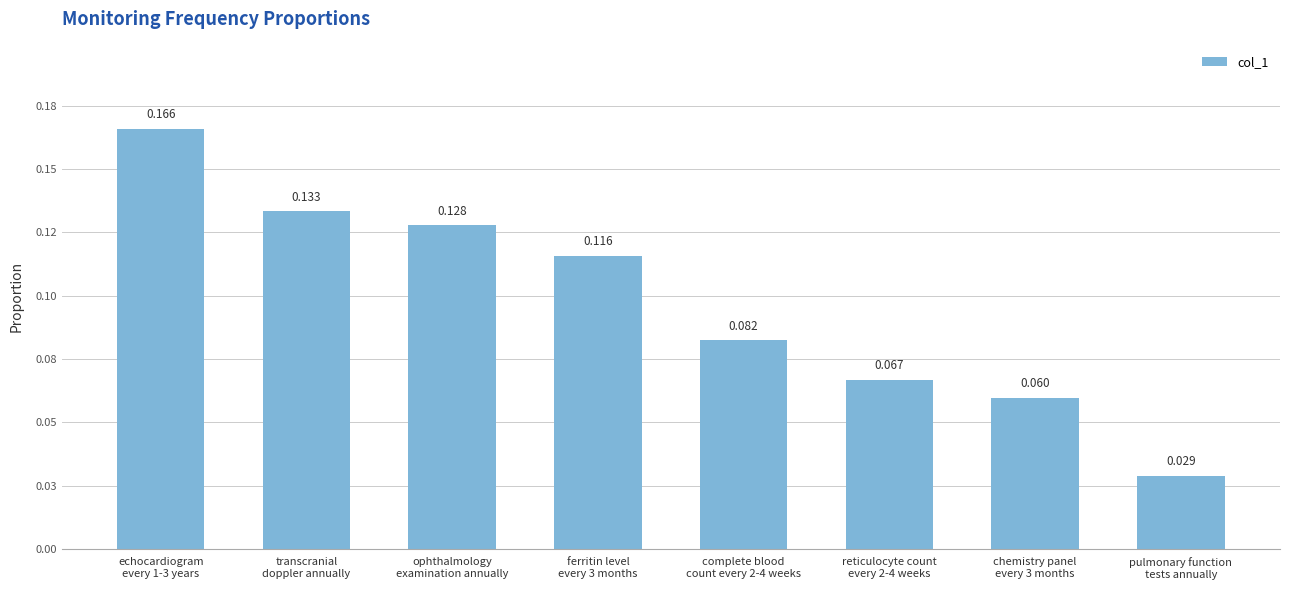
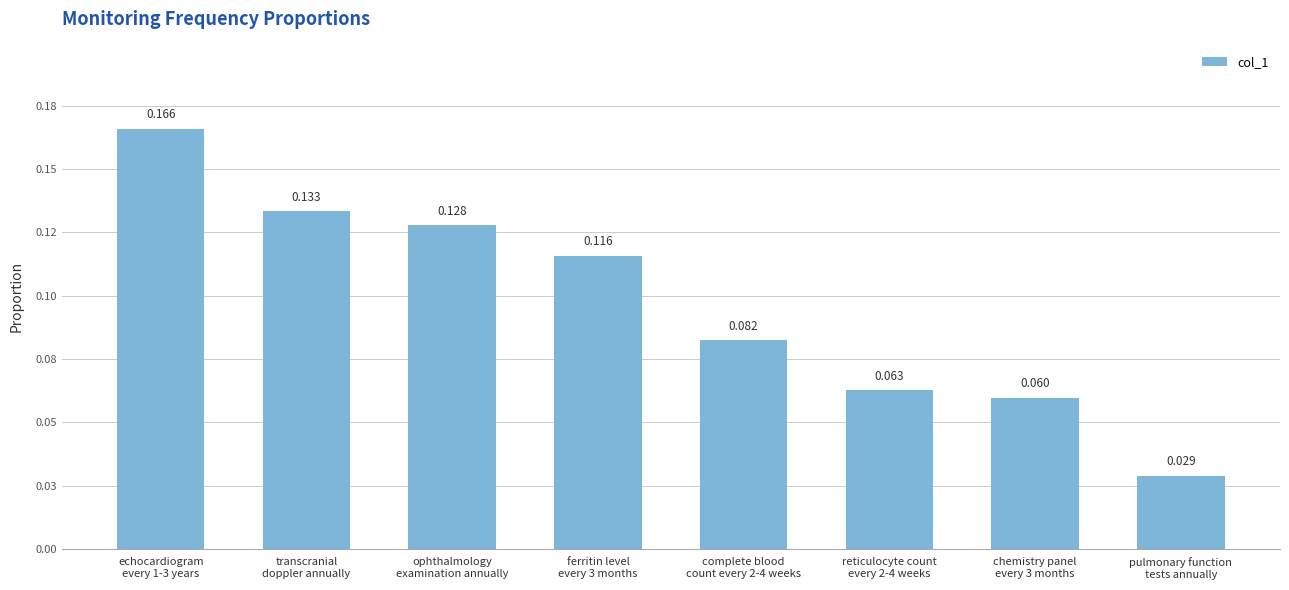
reticulocyte count every 2-4 weeks: 0.067 -> 0.063
